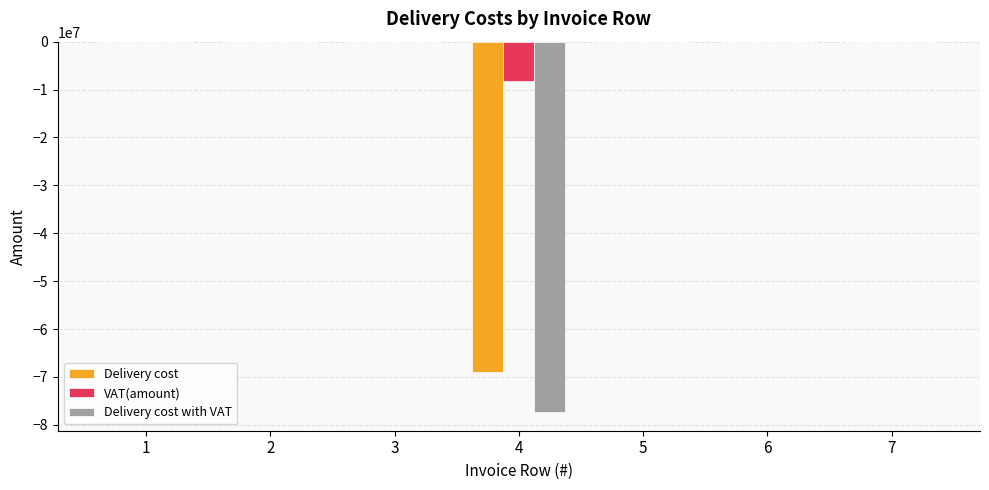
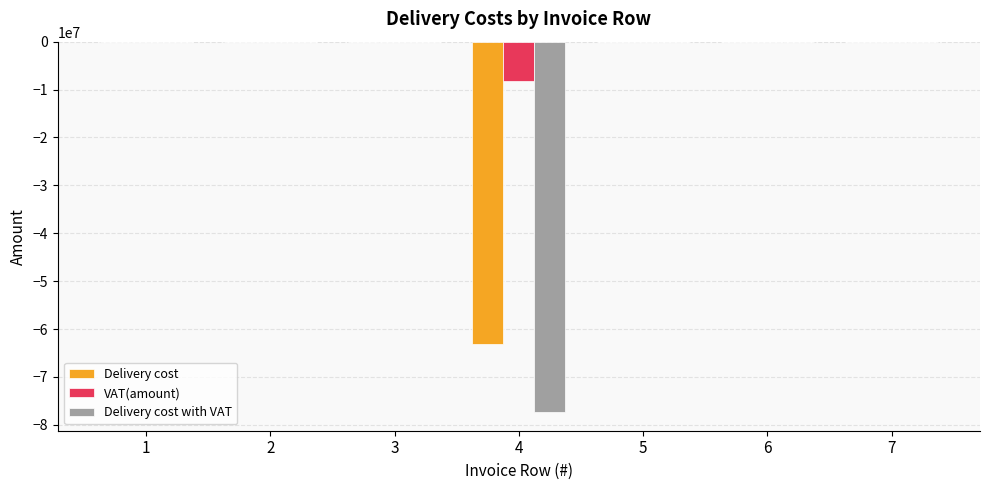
Delivery cost, 4: -69000000 -> -63000000
